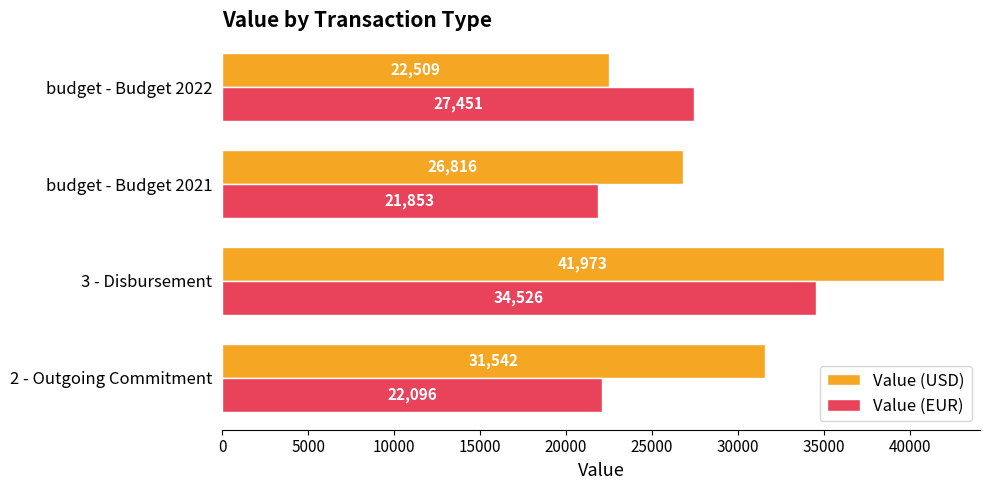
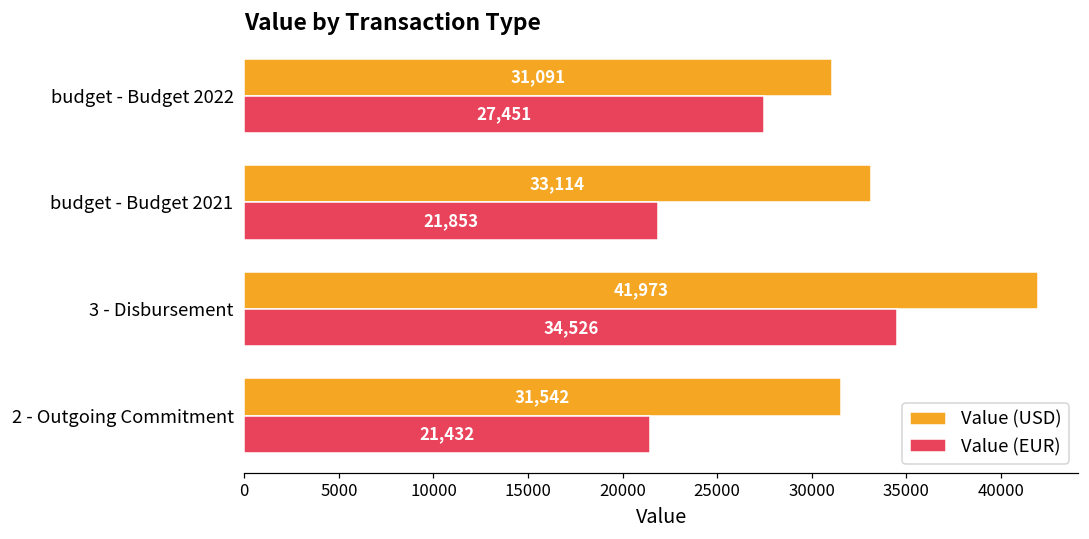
Value (USD), budget - Budget 2022: 22,509 -> 31,091
Value (USD), budget - Budget 2021: 26,816 -> 33,114
Value (EUR), 2 - Outgoing Commitment: 22,096 -> 21,432
